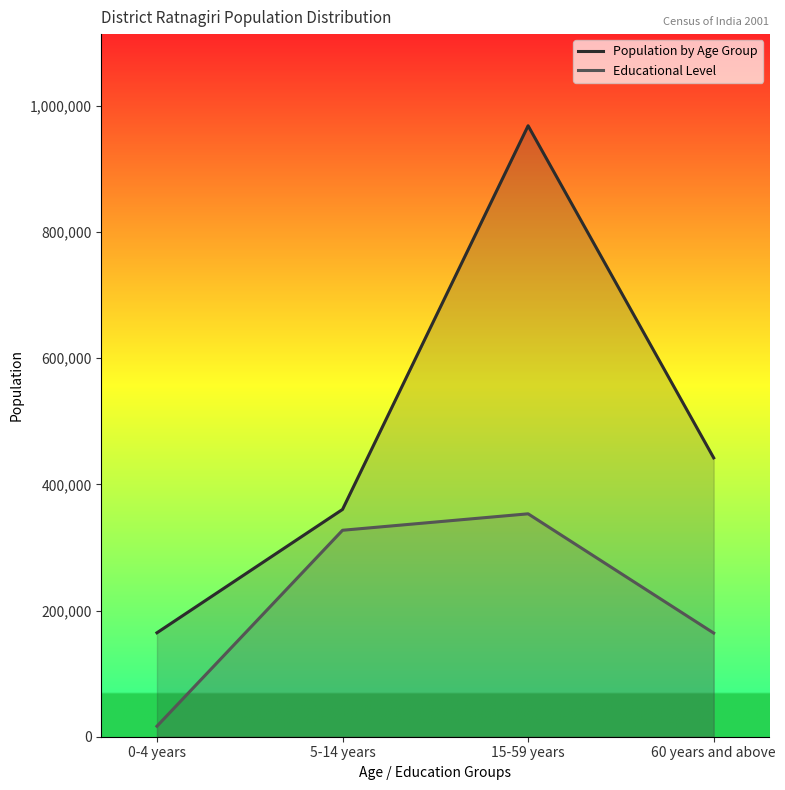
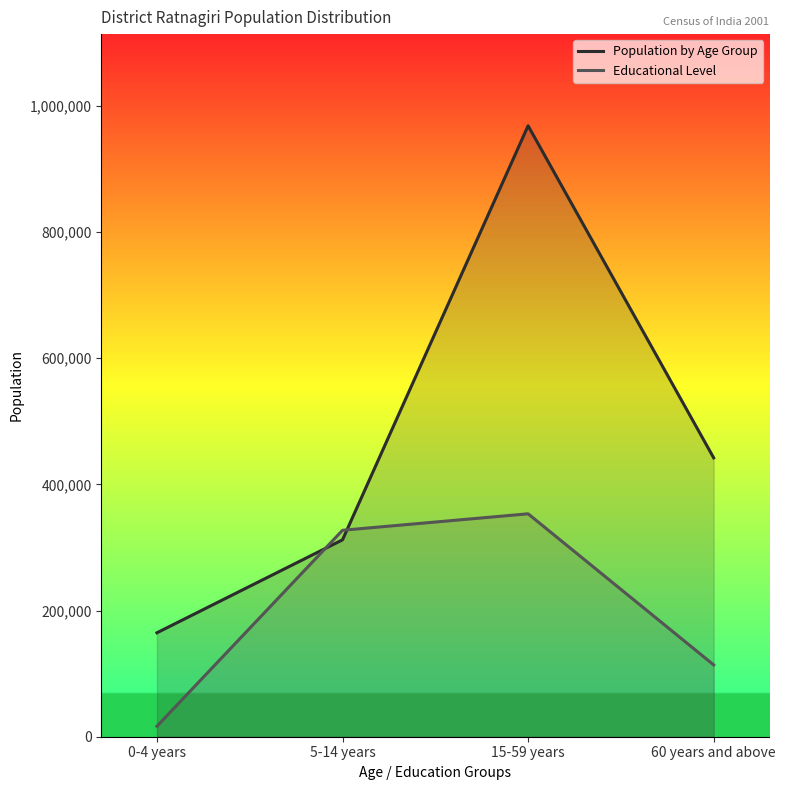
Population by Age Group, 5-14 years: 360,000 -> 310,000
Educational Level, 60 years and above: 160,000 -> 110,000
